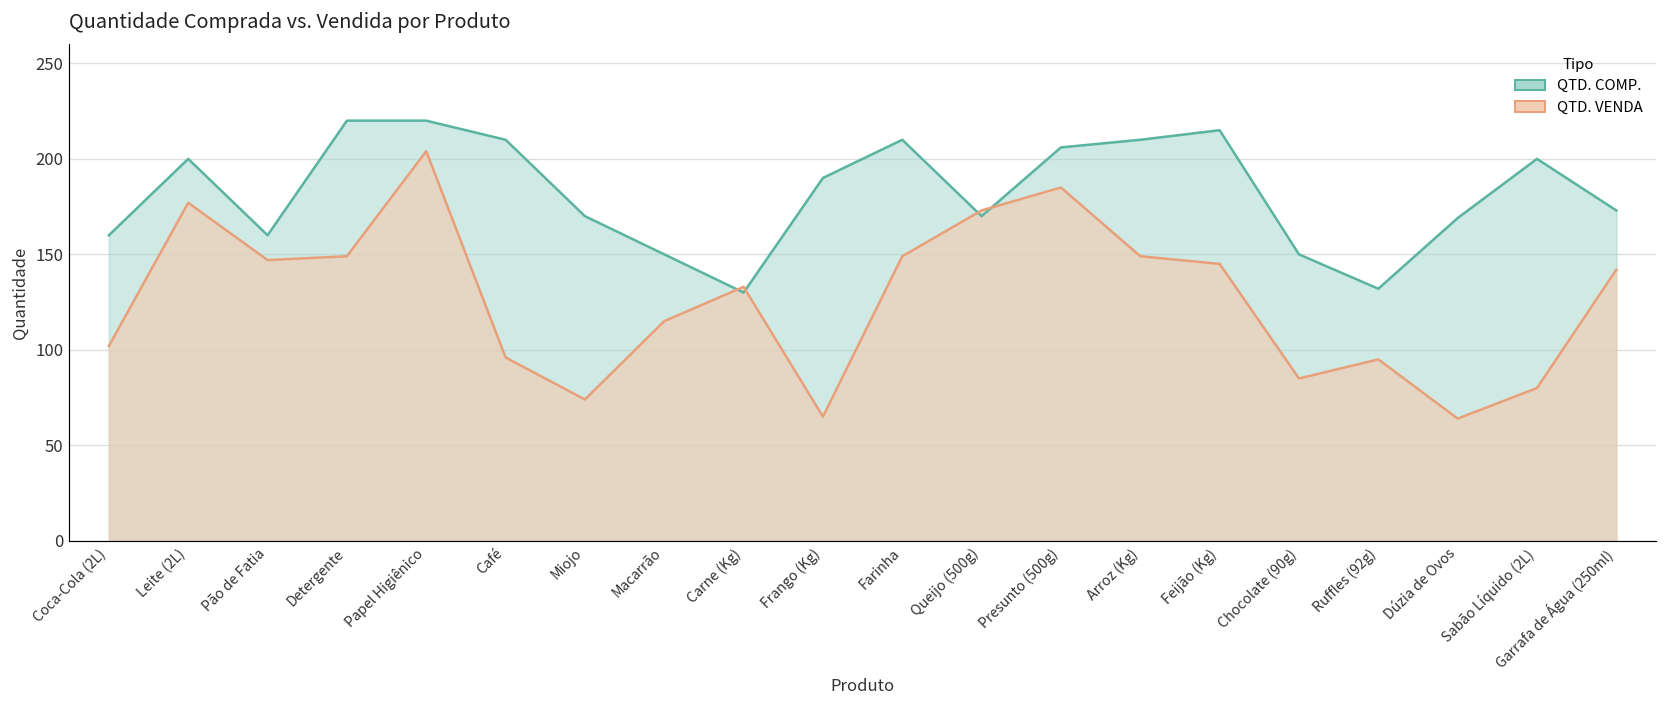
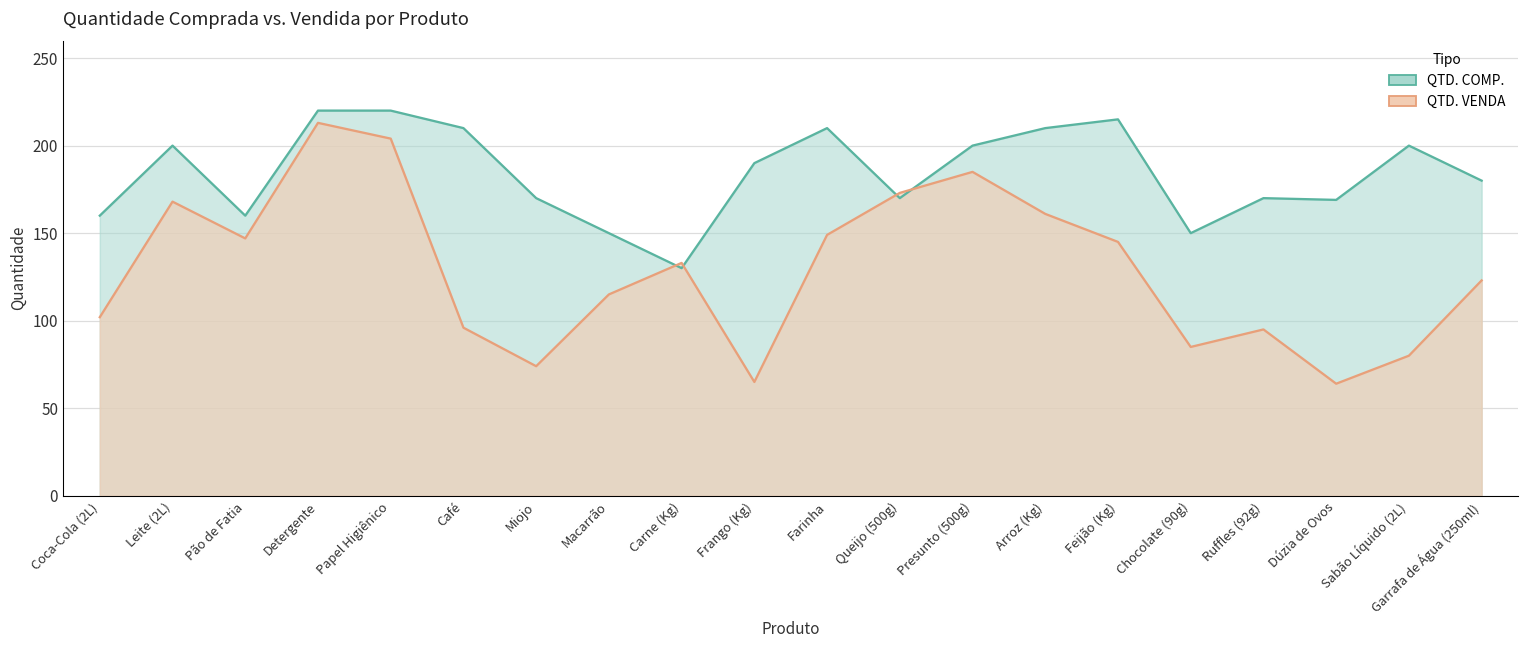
QTD. VENDA, Leite (2L): 177 -> 168
QTD. VENDA, Detergente: 149 -> 213
QTD. COMP., Presunto (500g): 206 -> 200
QTD. VENDA, Arroz (Kg): 149 -> 161
QTD. COMP., Ruffles (92g): 132 -> 170
QTD. COMP., Garrafa de Água (250ml): 173 -> 180
QTD. VENDA, Garrafa de Água (250ml): 142 -> 123
